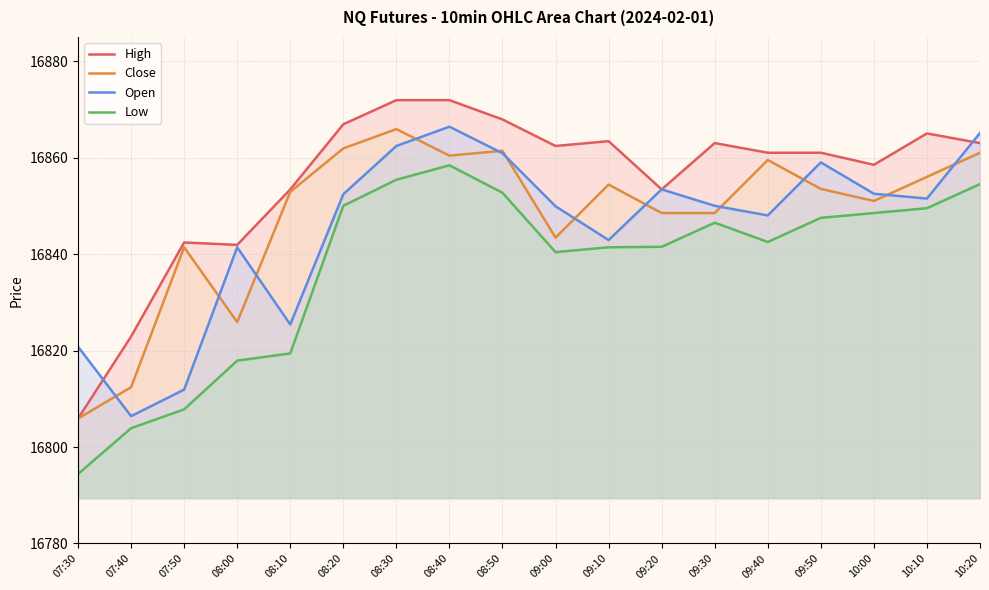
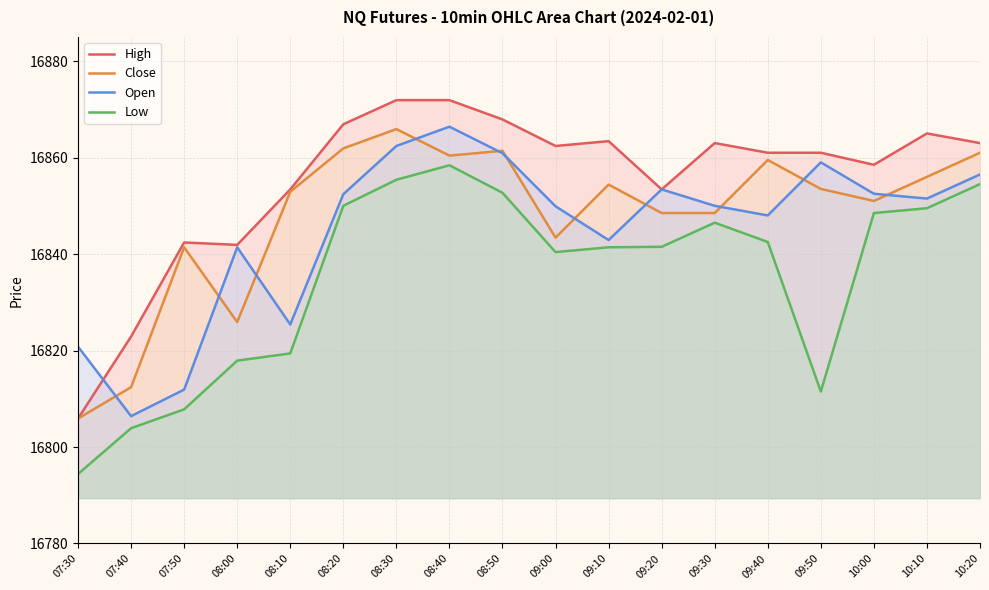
Low, 09:50: 16848 -> 16812
Open, 10:20: 16865 -> 16857
